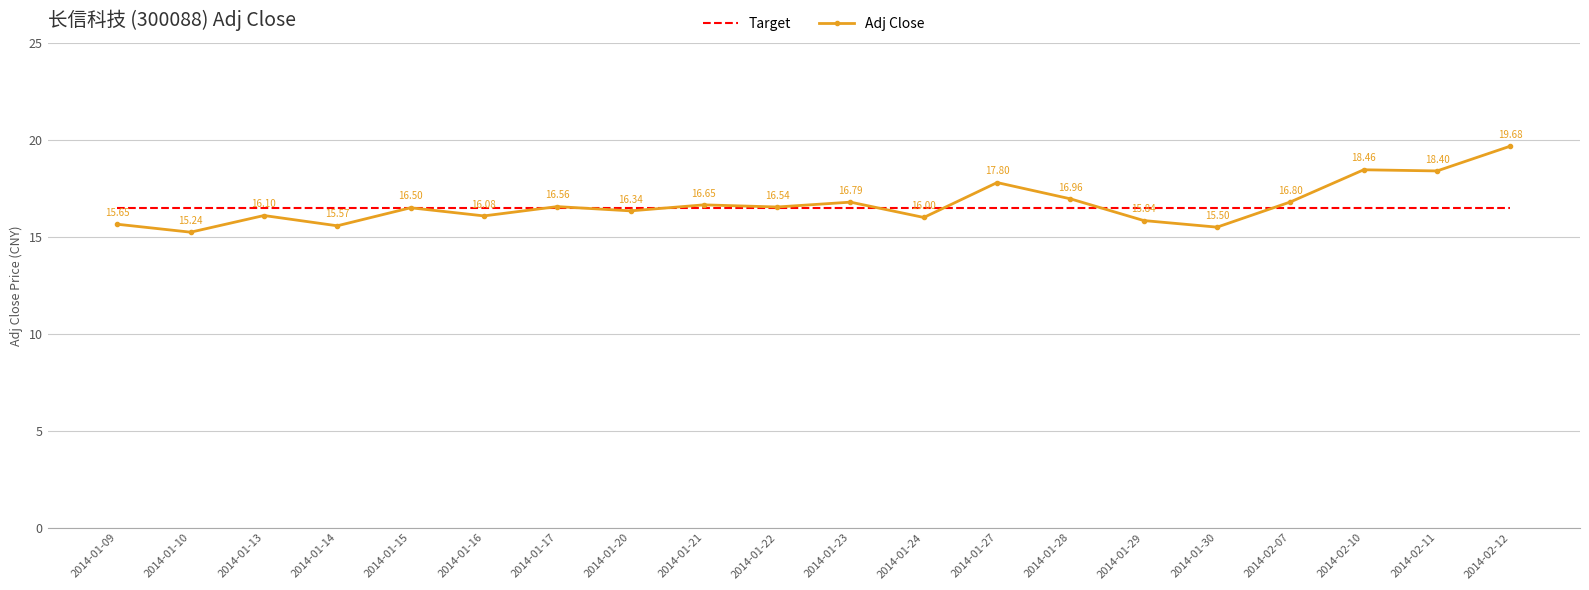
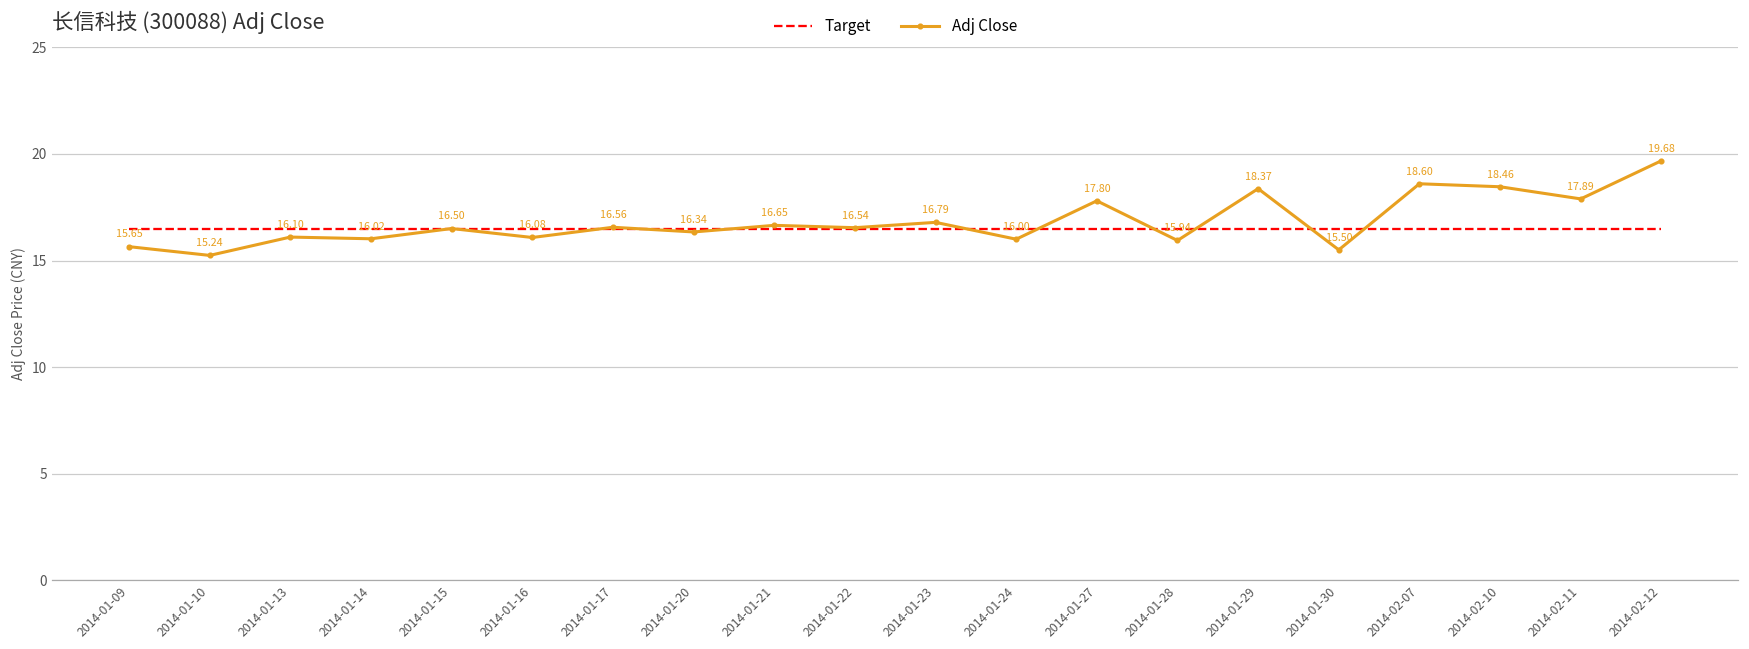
Adj Close, 2014-01-14: 15.57 -> 16.02
Adj Close, 2014-01-28: 16.96 -> 15.94
Adj Close, 2014-01-29: 15.84 -> 18.37
Adj Close, 2014-02-07: 16.80 -> 18.60
Adj Close, 2014-02-11: 18.40 -> 17.89
